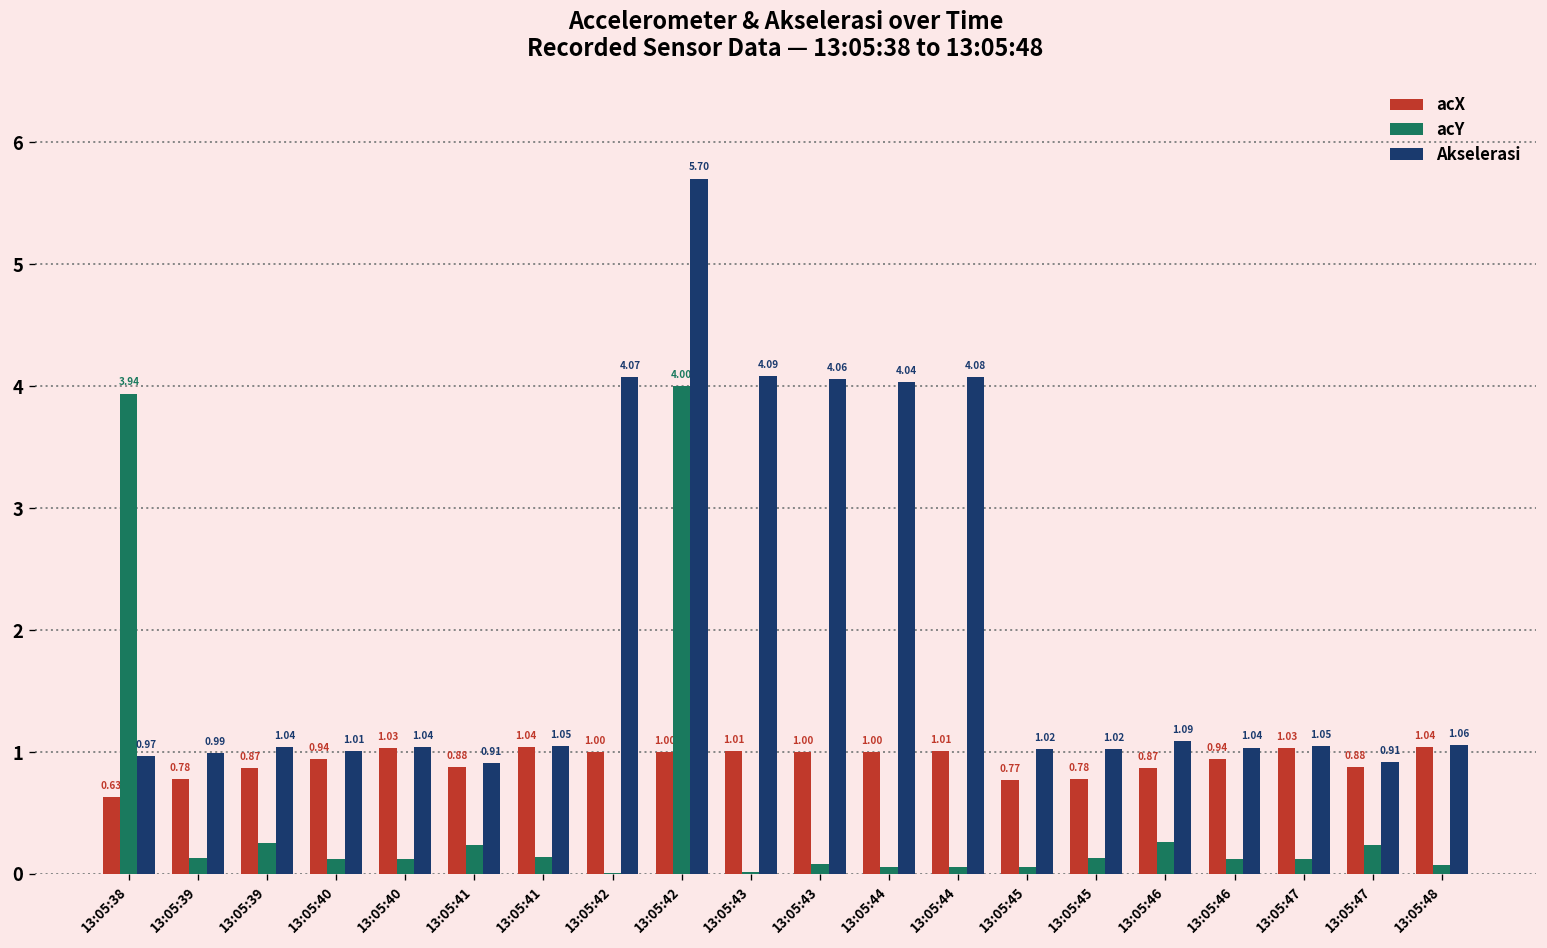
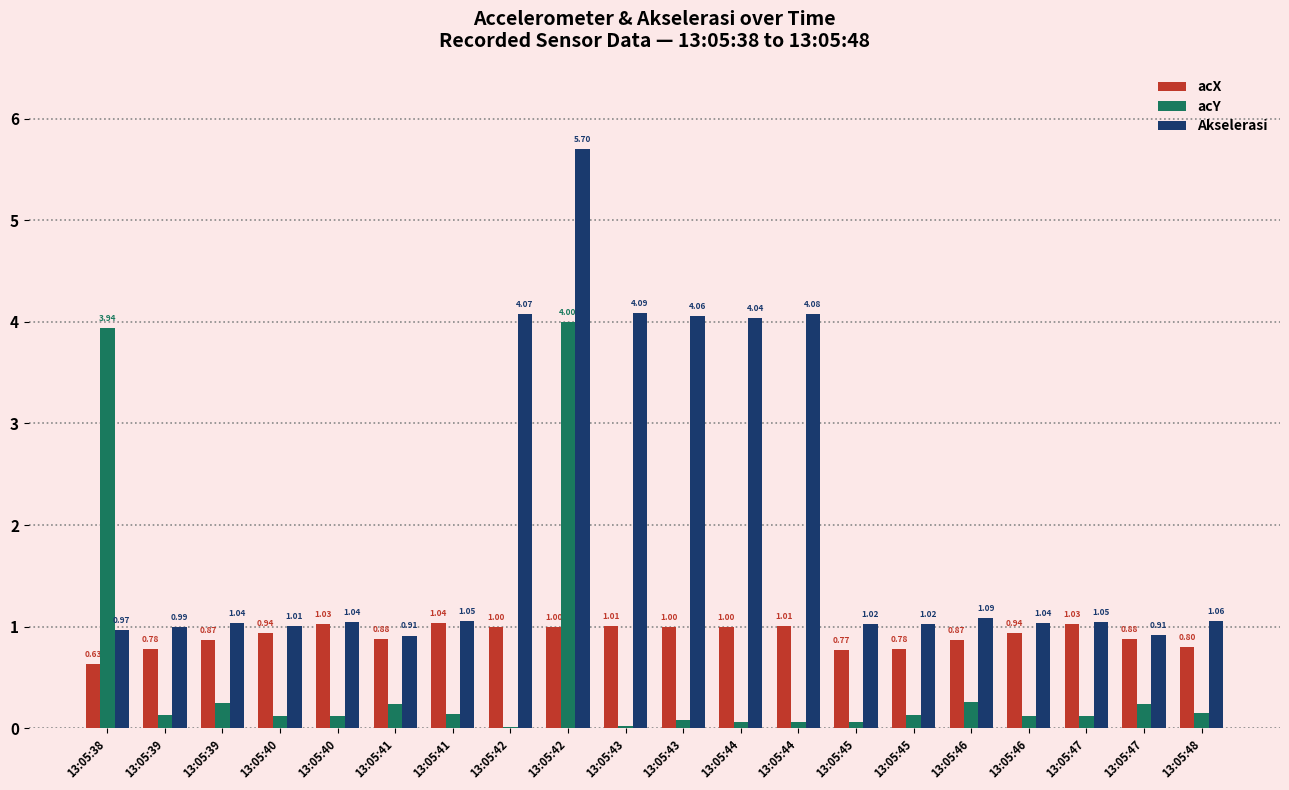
acX, 13:05:48: 1.04 -> 0.80
acY, 13:05:48: 0.07 -> 0.15
